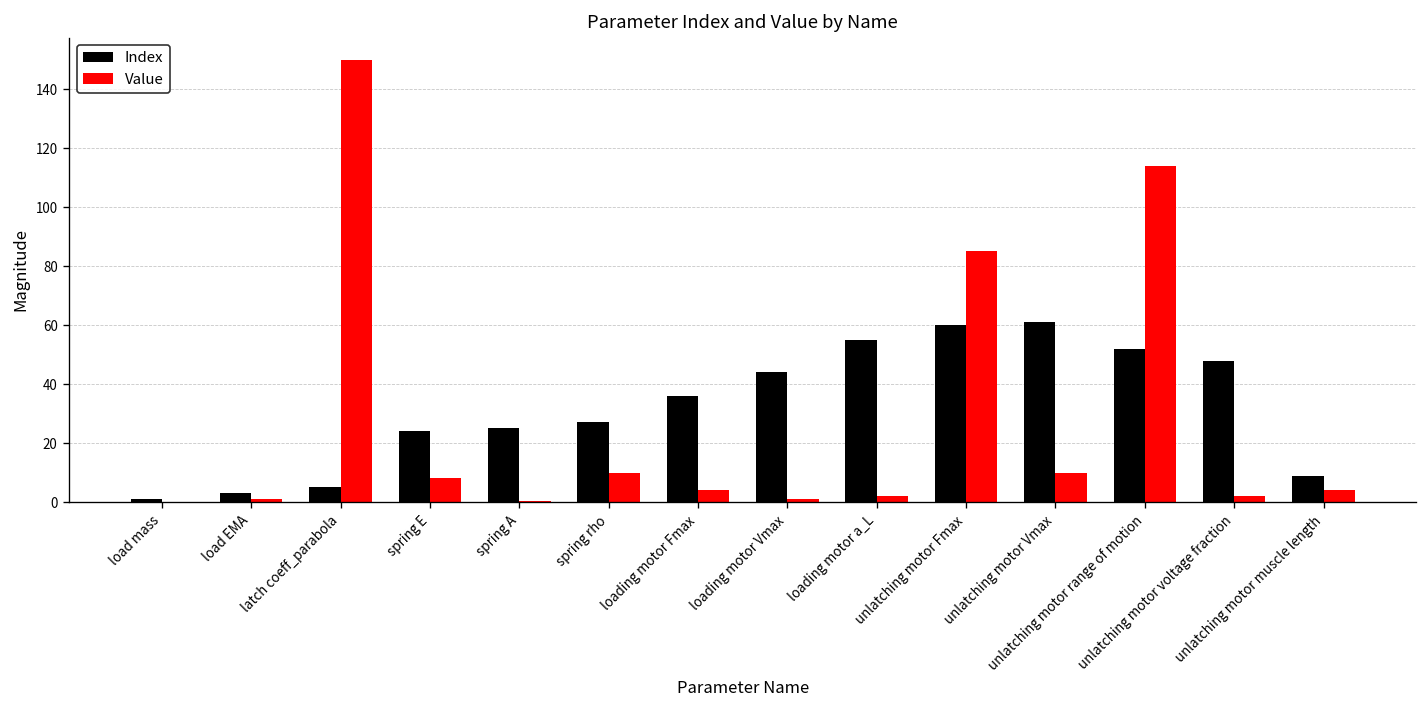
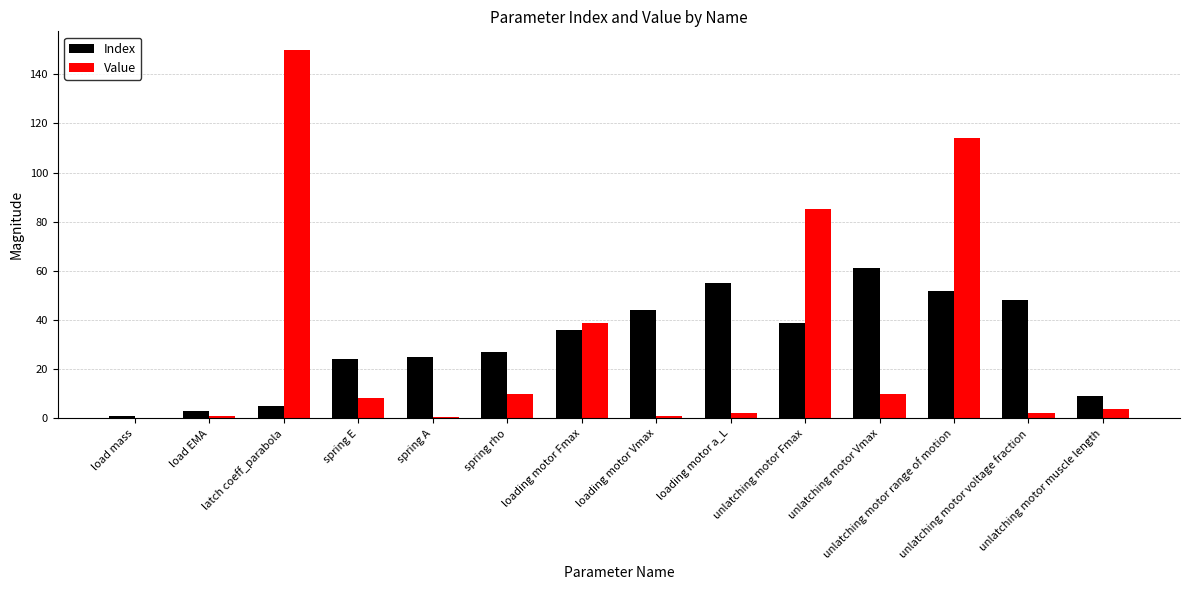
Value, loading motor Fmax: 4 -> 39
Index, unlatching motor Fmax: 60 -> 39
